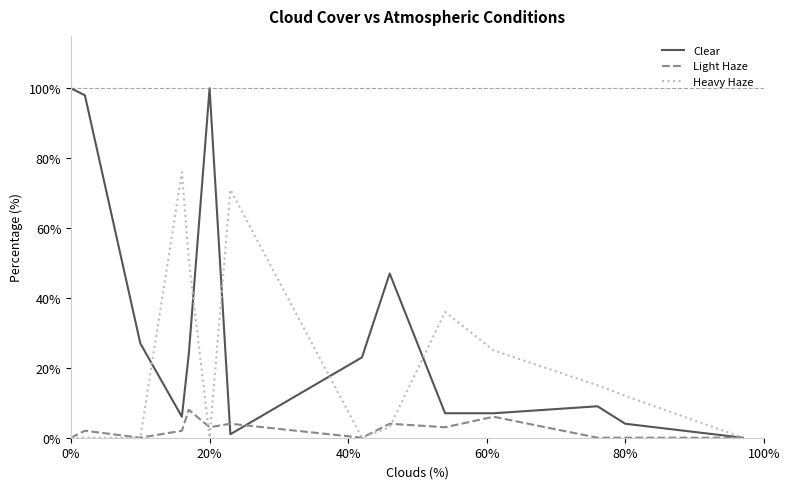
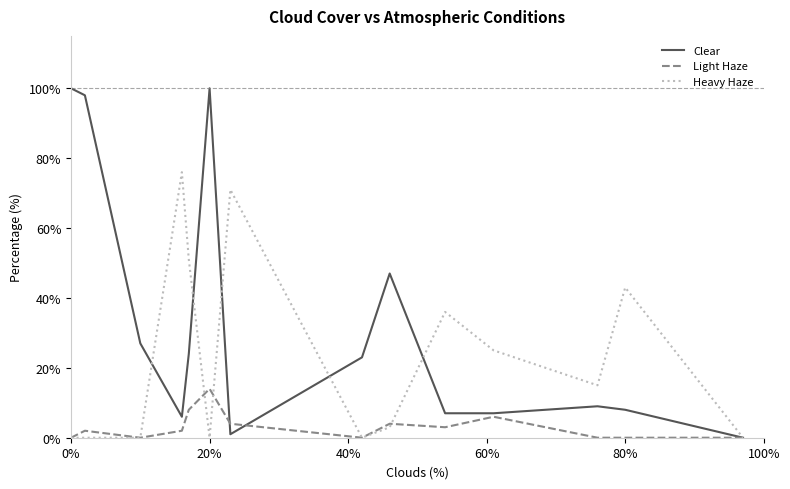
Light Haze, 20%: 3% -> 14%
Clear, 80%: 4% -> 8%
Heavy Haze, 80%: 12% -> 43%
